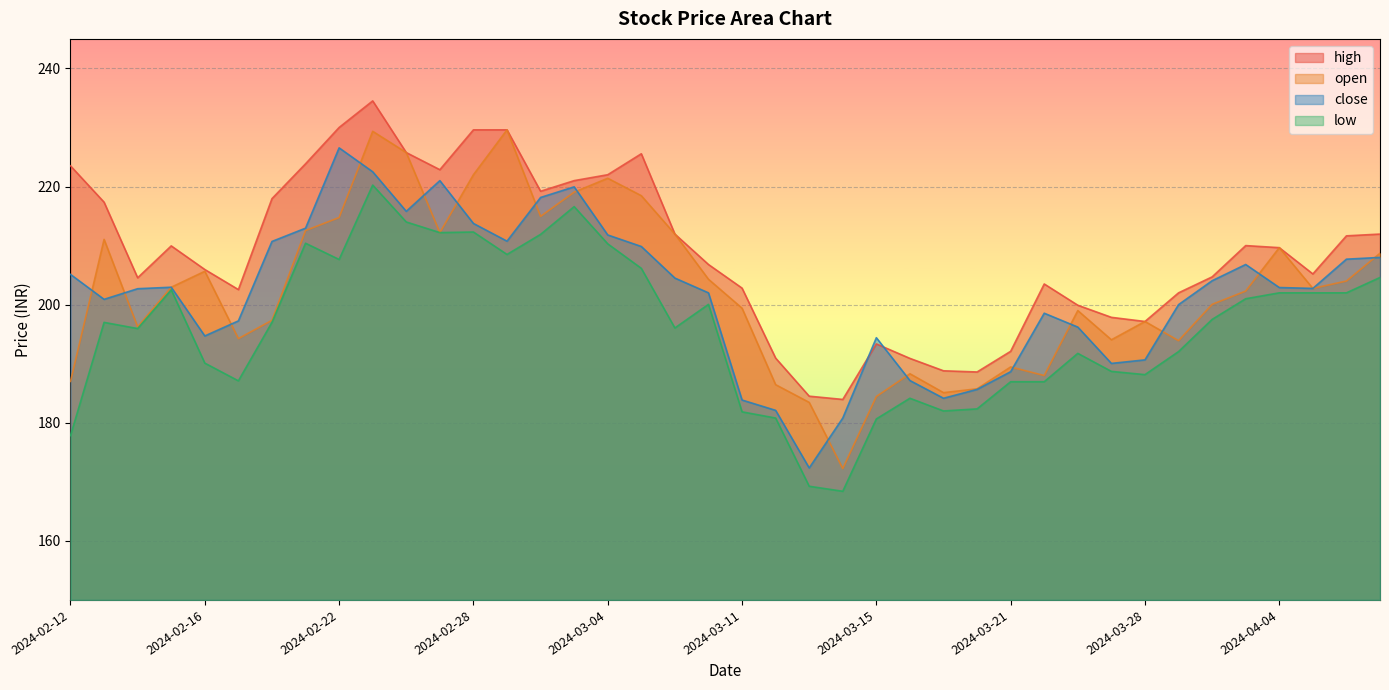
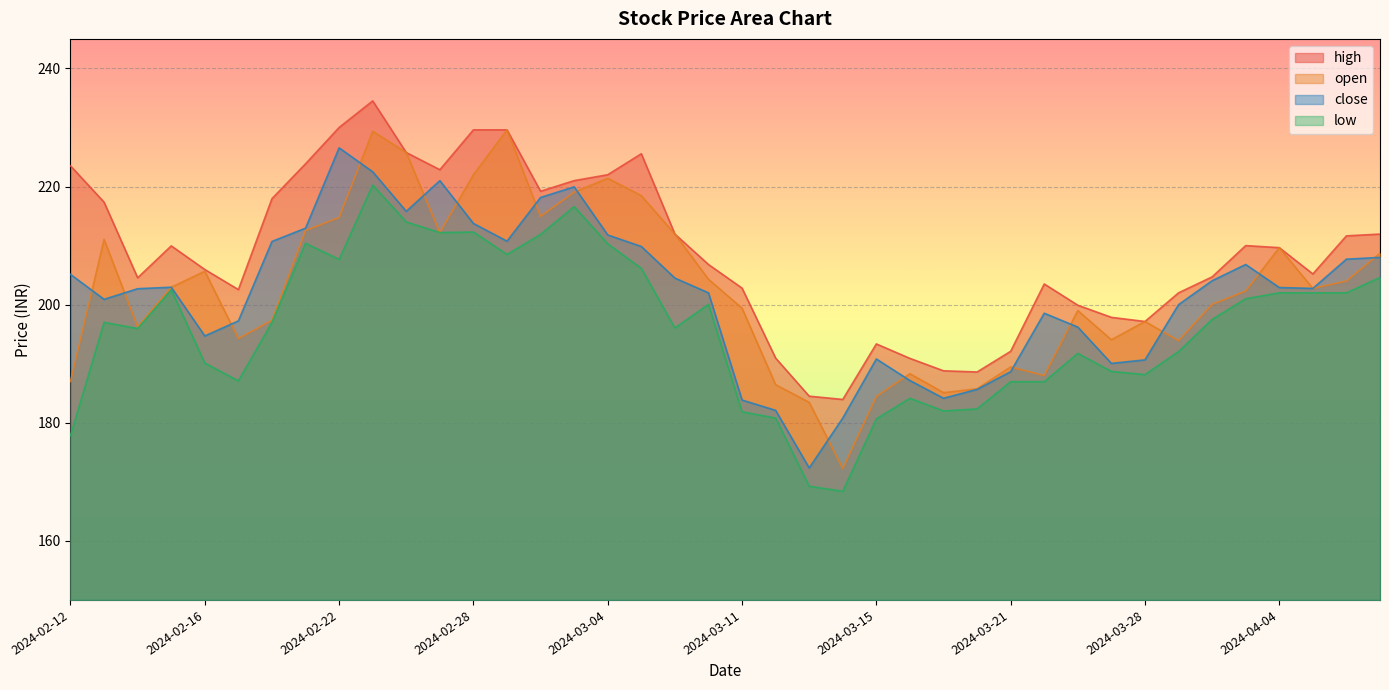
close, 2024-03-15: 194 -> 191
